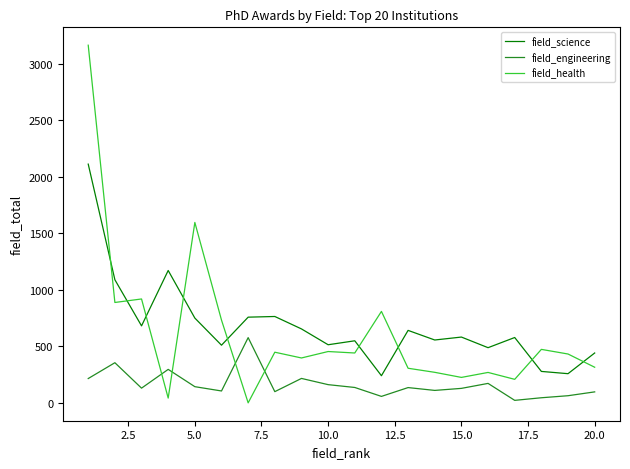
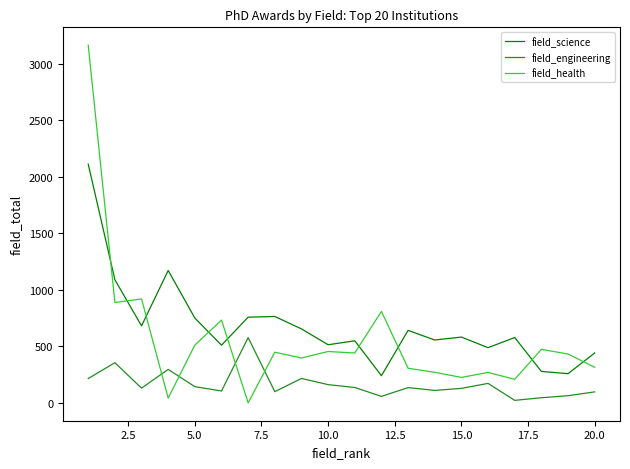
field_health, 5.0: 1600 -> 510
